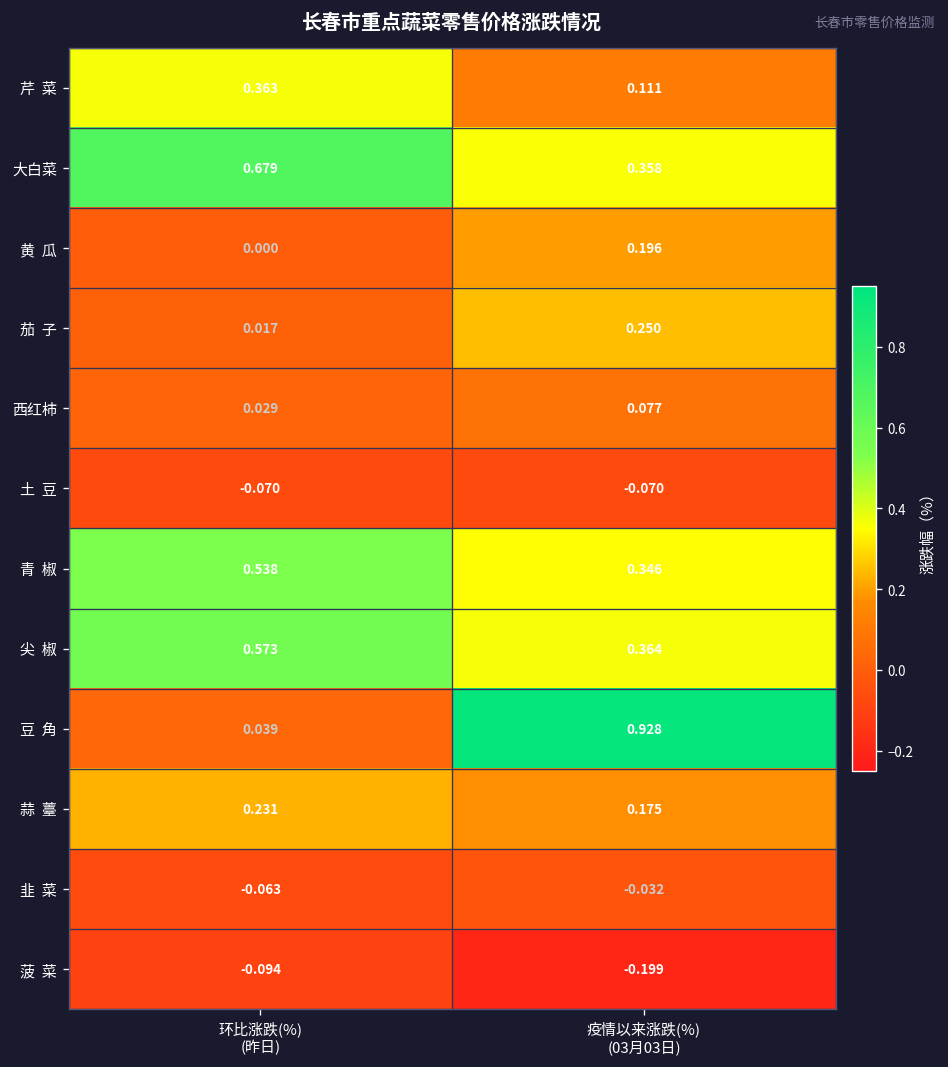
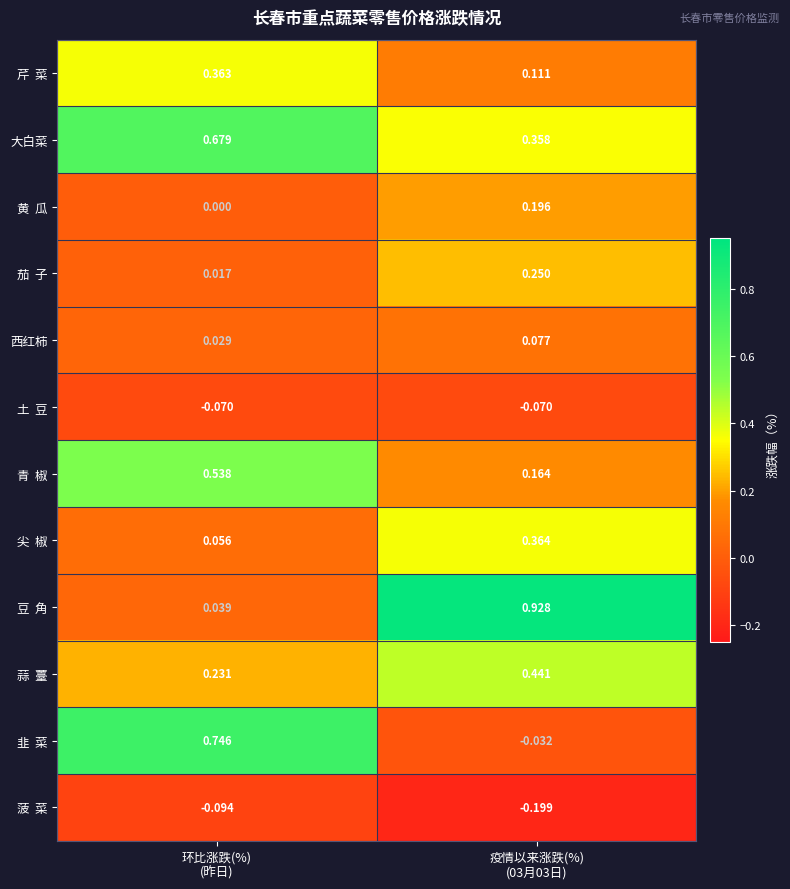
青 椒, 疫情以来涨跌(%) (03月03日): 0.346 -> 0.164
尖 椒, 环比涨跌(%) (昨日): 0.573 -> 0.056
蒜 薹, 疫情以来涨跌(%) (03月03日): 0.175 -> 0.441
韭 菜, 环比涨跌(%) (昨日): -0.063 -> 0.746
